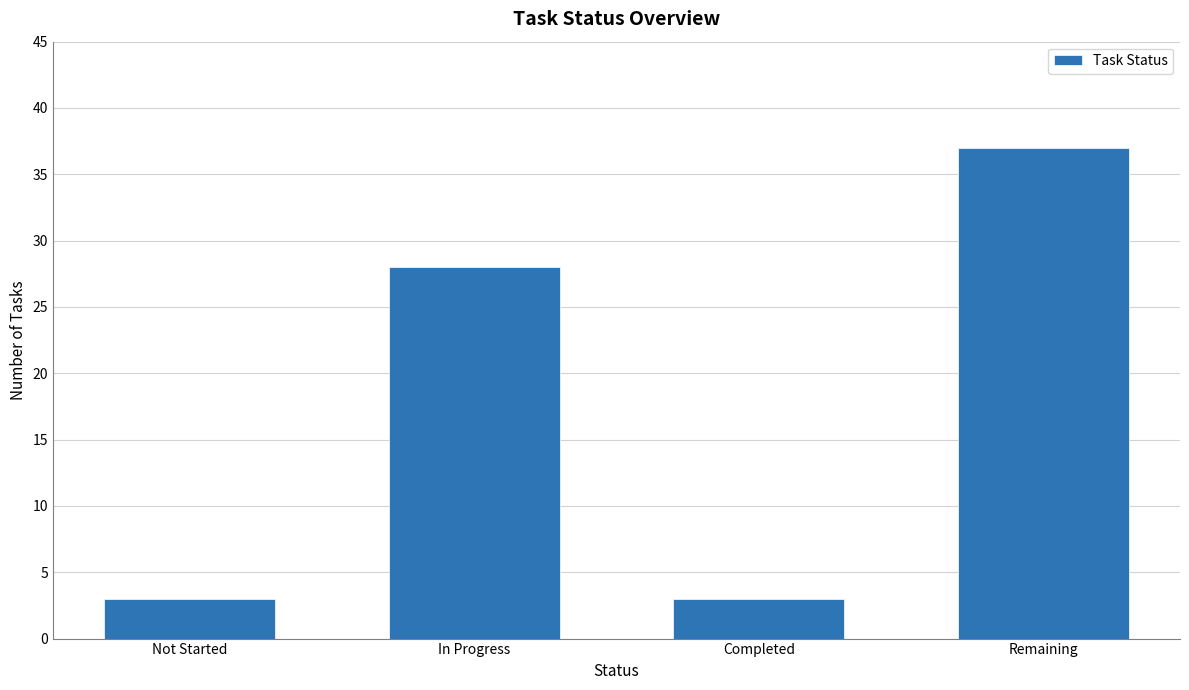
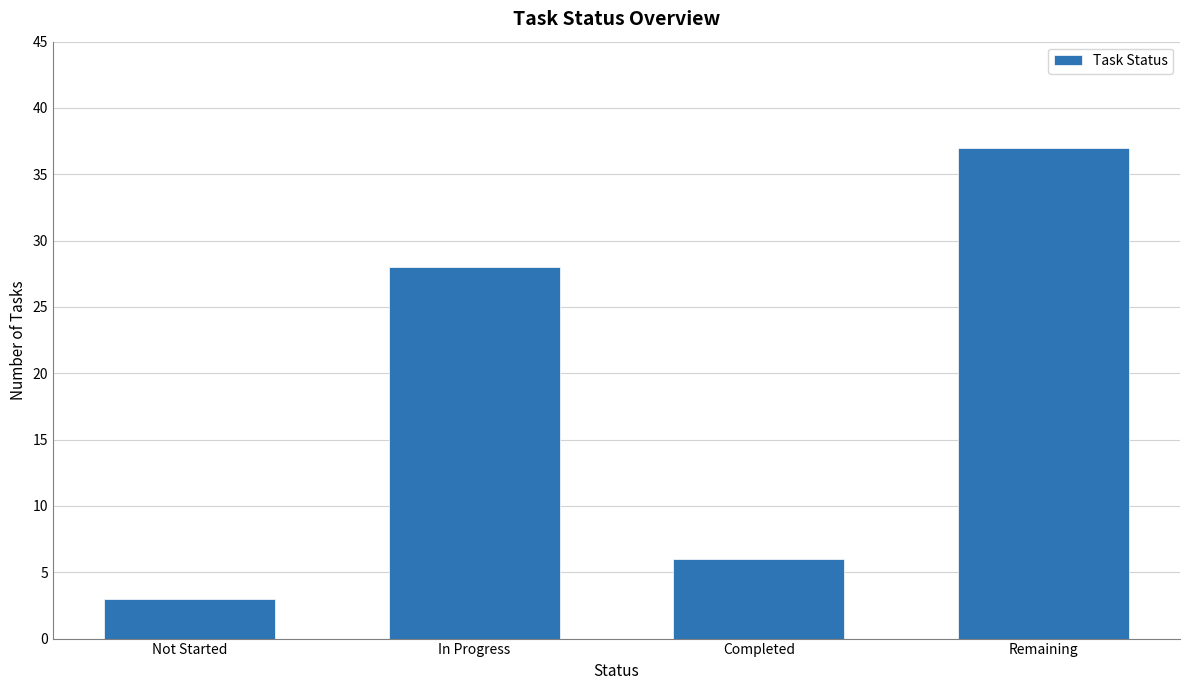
Completed: 3 -> 6
